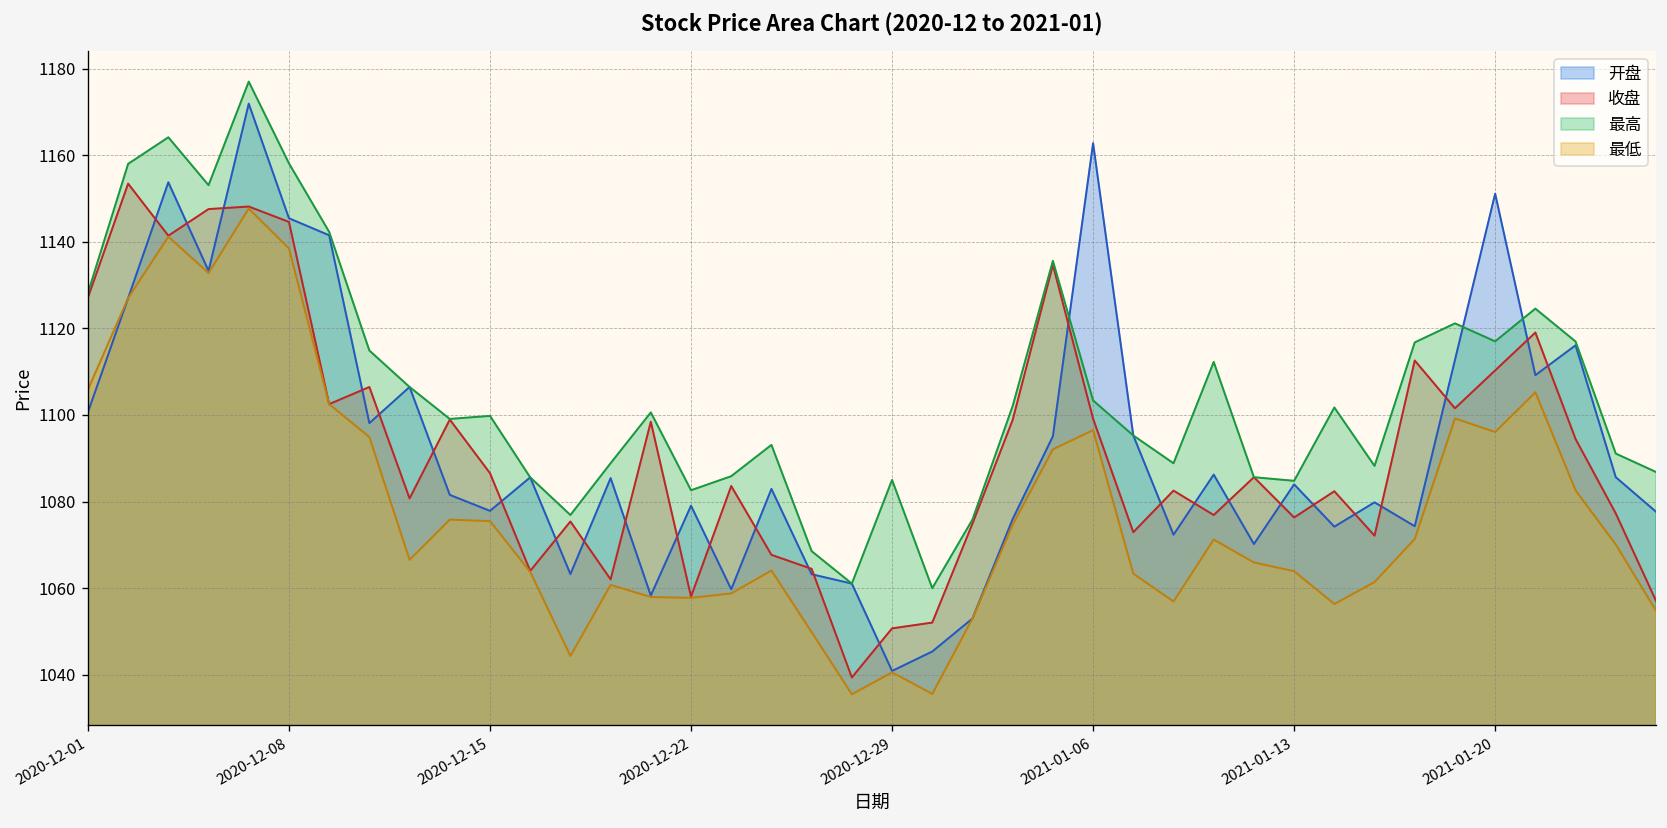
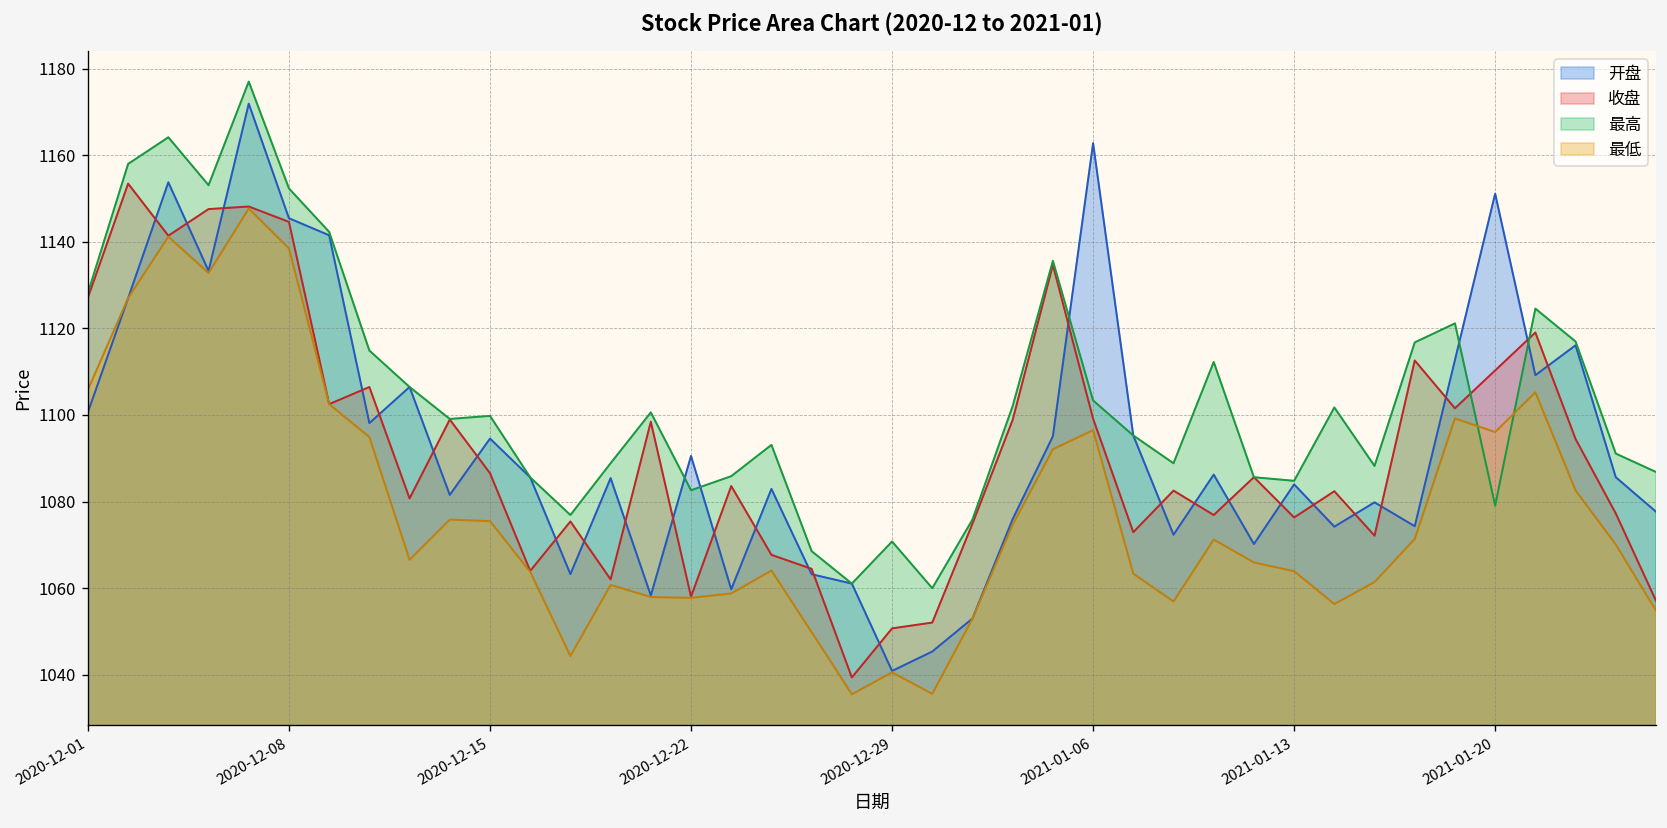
最高, 2020-12-08: 1158 -> 1152
开盘, 2020-12-15: 1078 -> 1095
开盘, 2020-12-22: 1079 -> 1091
最高, 2020-12-29: 1085 -> 1071
最高, 2021-01-20: 1117 -> 1079
